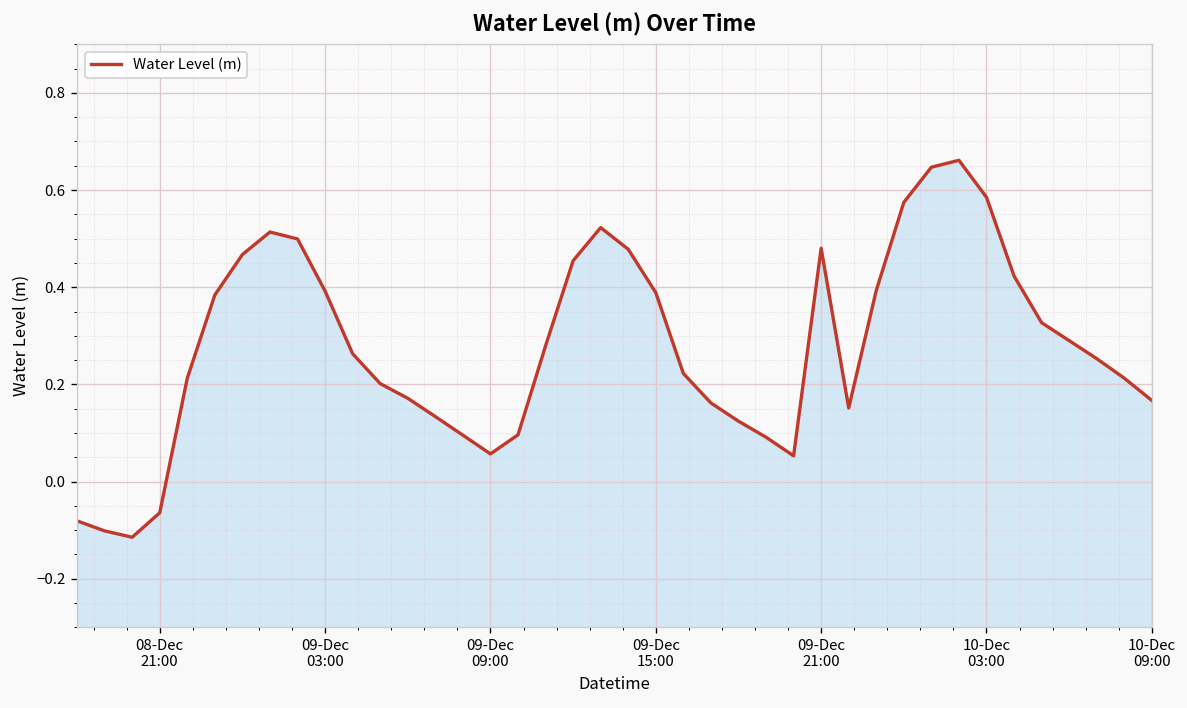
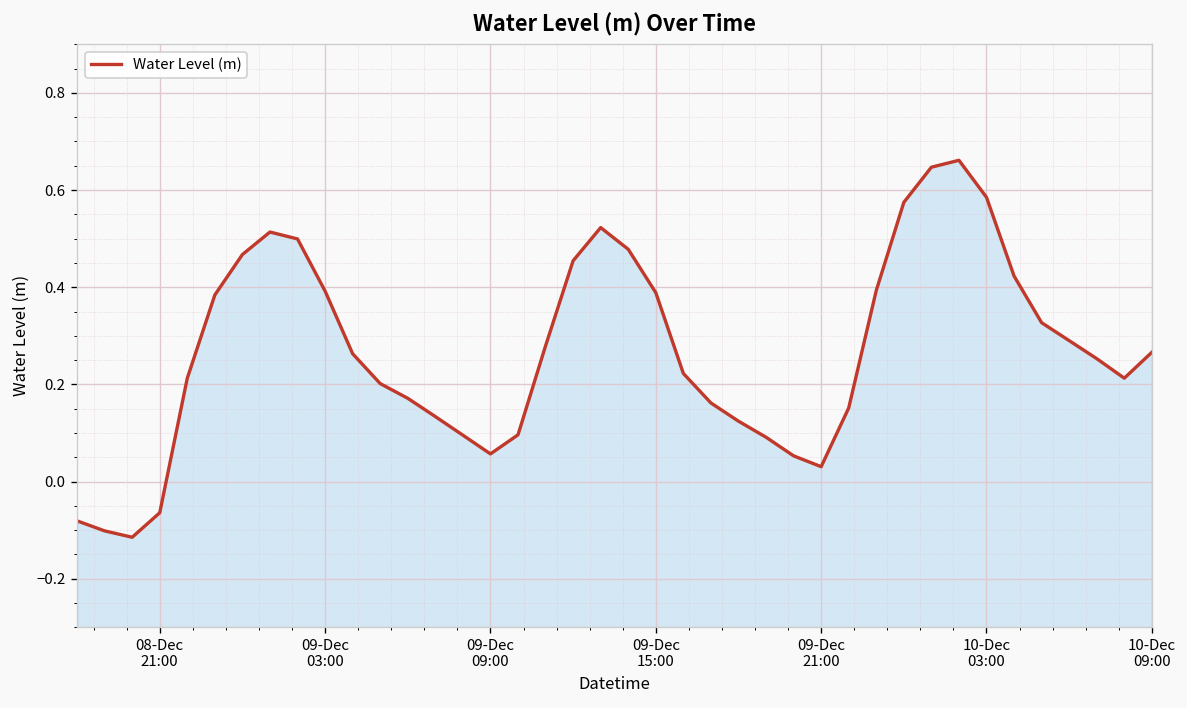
09-Dec 21:00: 0.48 -> 0.03
10-Dec 09:00: 0.17 -> 0.27
